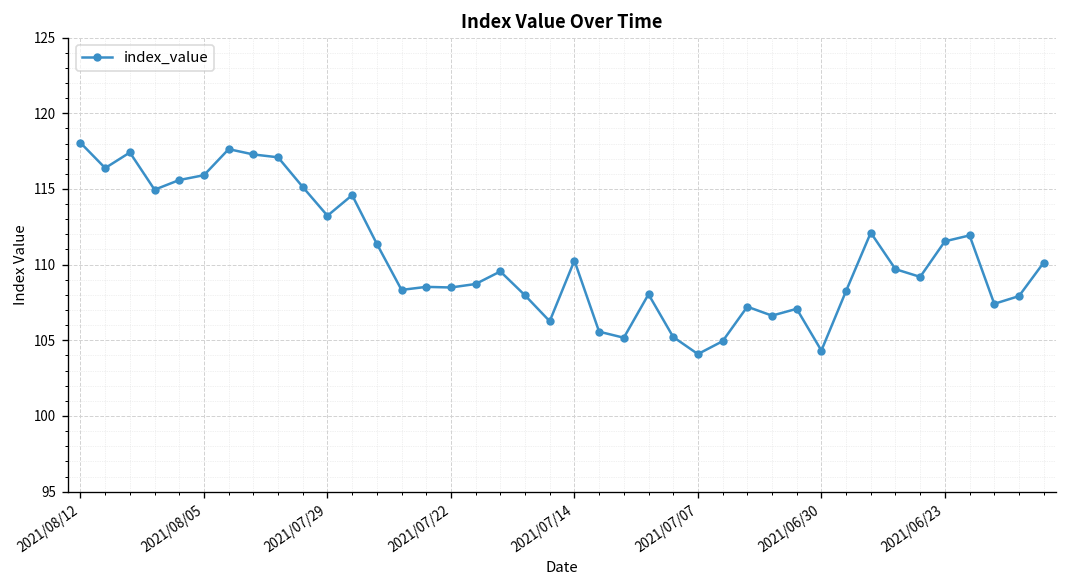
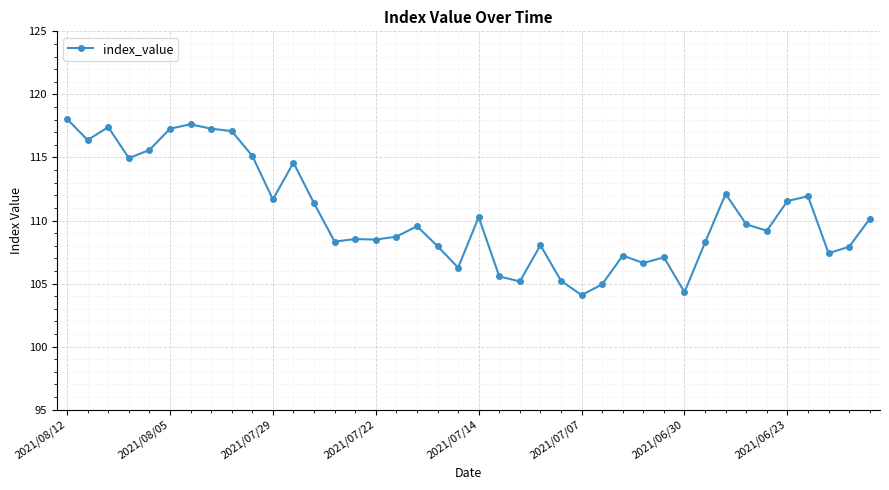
2021/08/05: 115.9 -> 117.3
2021/07/29: 113.2 -> 111.7
